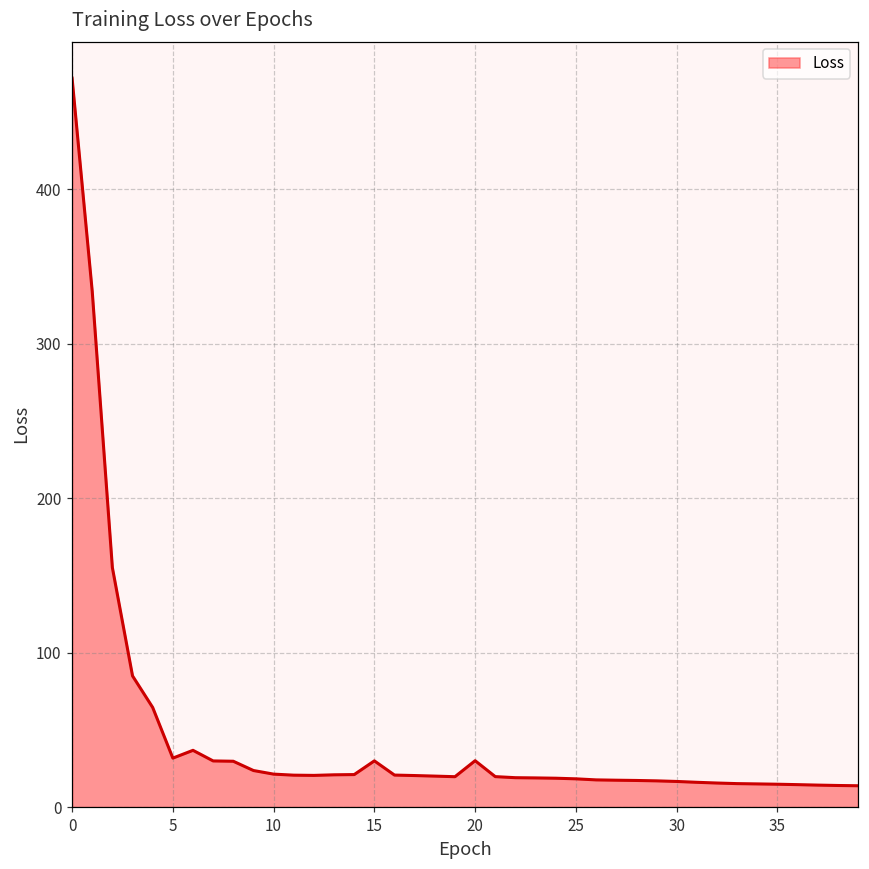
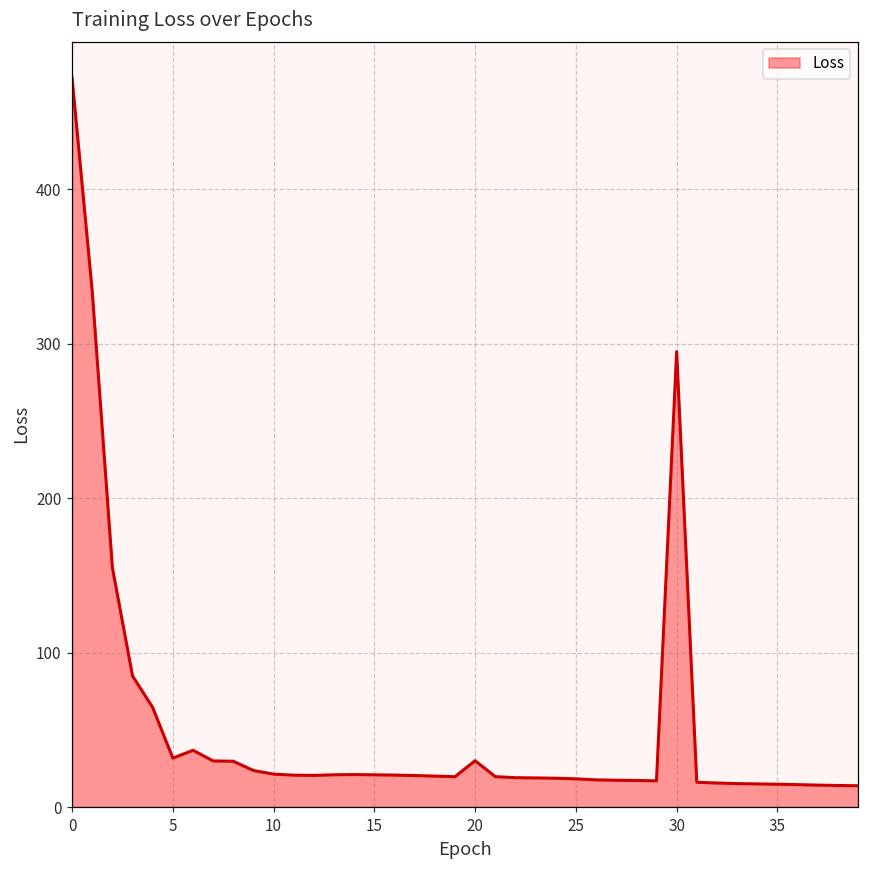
15: 30 -> 21
30: 17 -> 295
